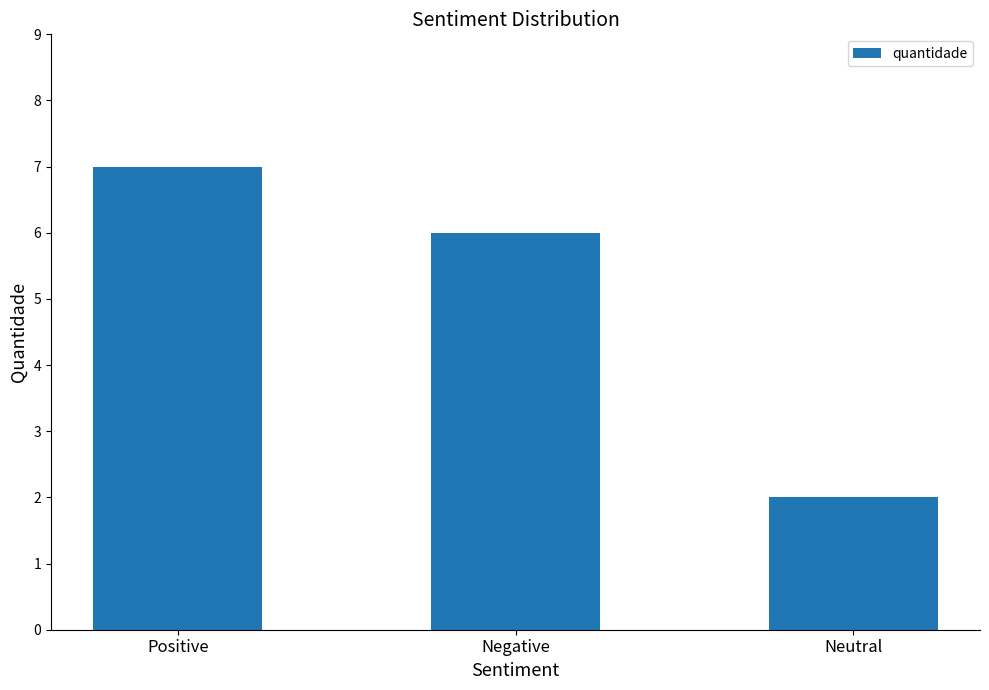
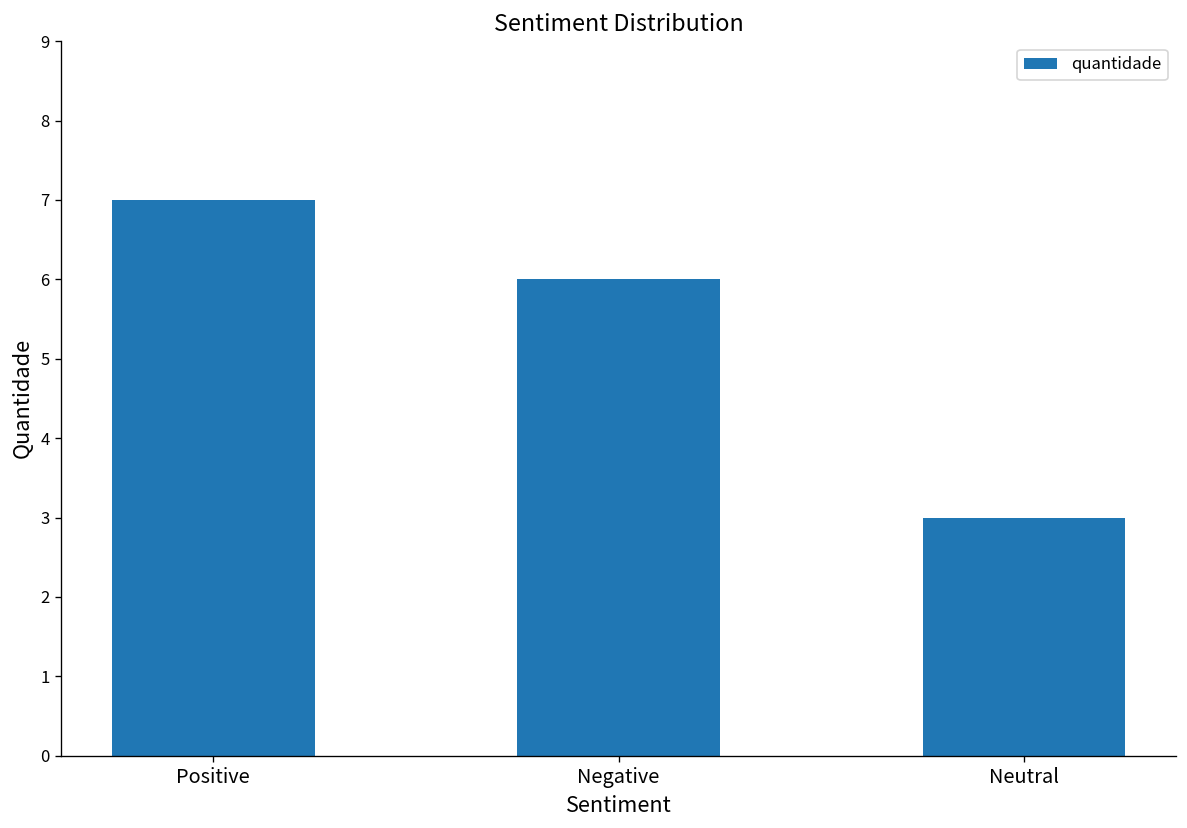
Neutral: 2 -> 3
